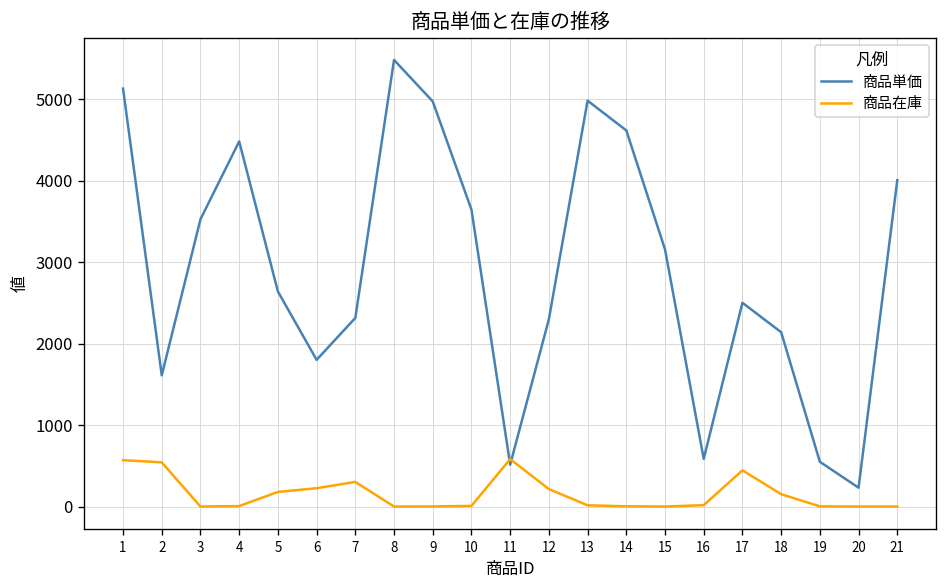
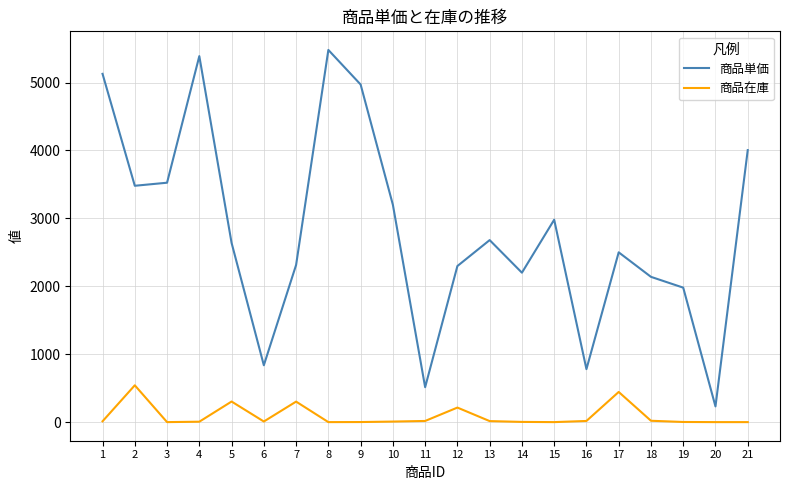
商品在庫, 1: 600 -> 0
商品単価, 2: 1600 -> 3500
商品単価, 4: 4500 -> 5400
商品在庫, 5: 200 -> 300
商品単価, 6: 1800 -> 800
商品在庫, 6: 200 -> 0
商品単価, 10: 3600 -> 3200
商品在庫, 11: 600 -> 0
商品単価, 13: 5000 -> 2700
商品単価, 14: 4600 -> 2200
商品単価, 15: 3200 -> 3000
商品単価, 16: 600 -> 800
商品在庫, 18: 200 -> 0
商品単価, 19: 500 -> 2000
